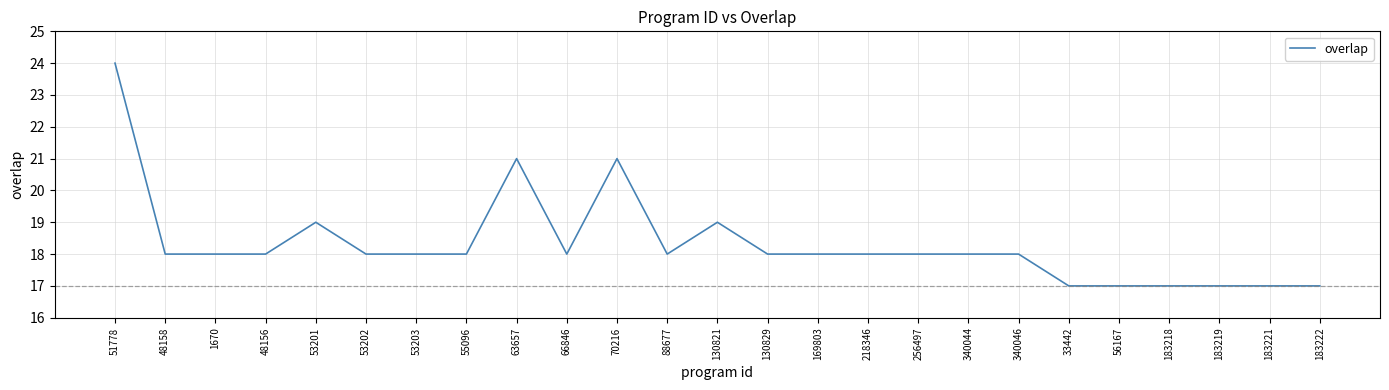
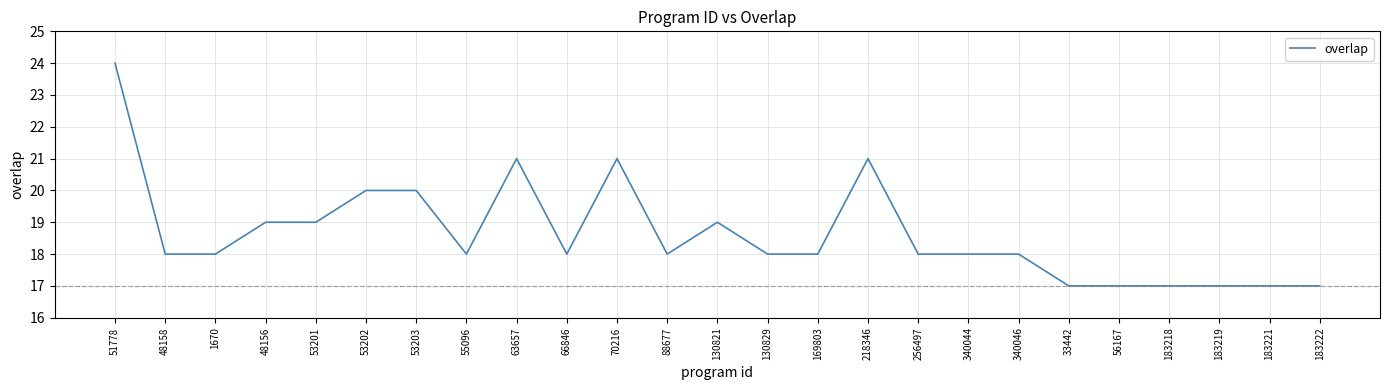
48156: 18 -> 19
53202: 18 -> 20
53203: 18 -> 20
218346: 18 -> 21
